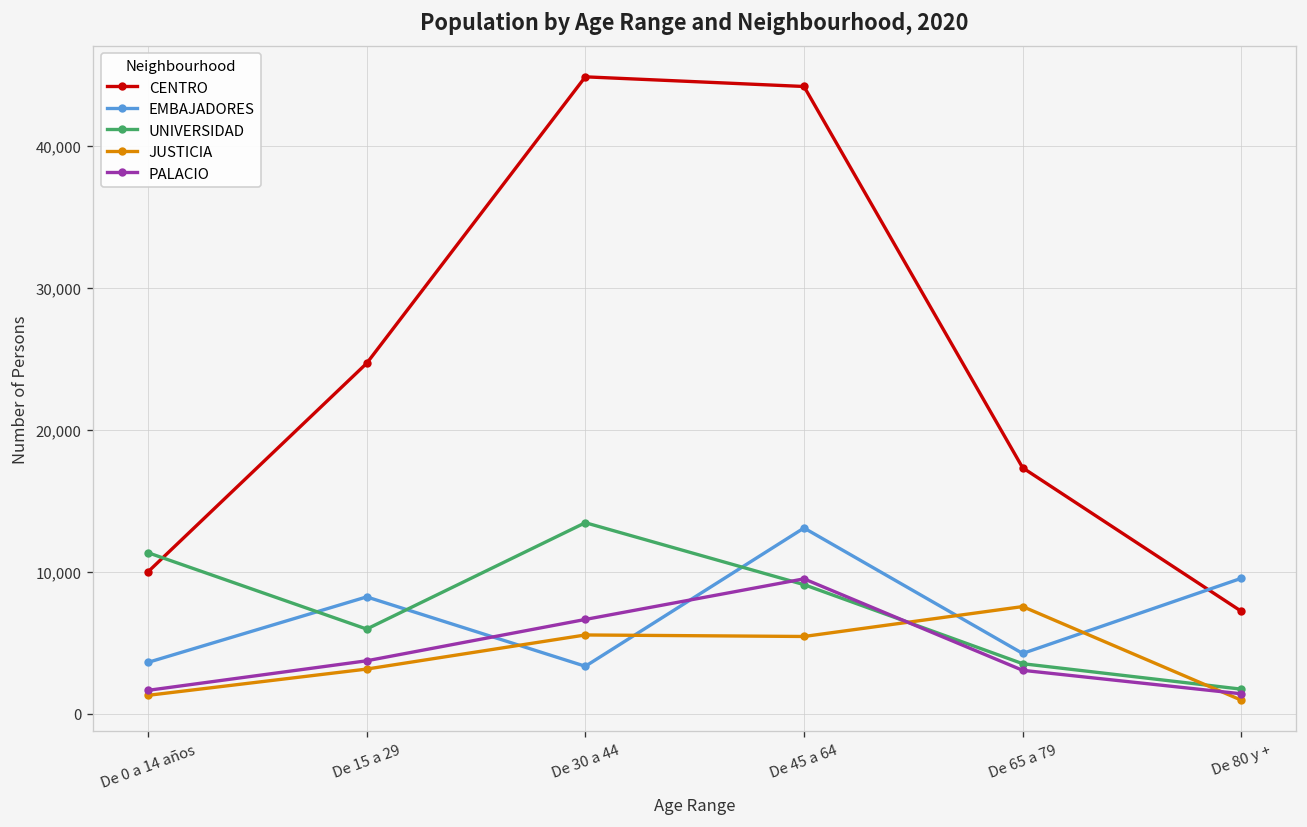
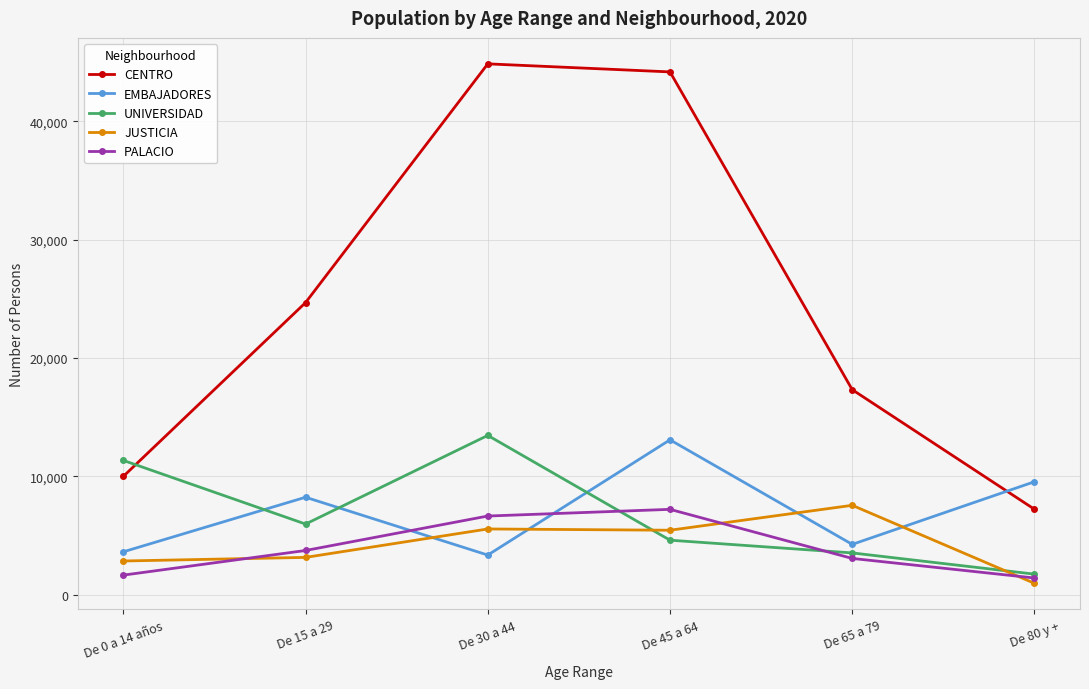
JUSTICIA, De 0 a 14 años: 1,300 -> 2,800
UNIVERSIDAD, De 45 a 64: 9,100 -> 4,600
PALACIO, De 45 a 64: 9,500 -> 7,200
